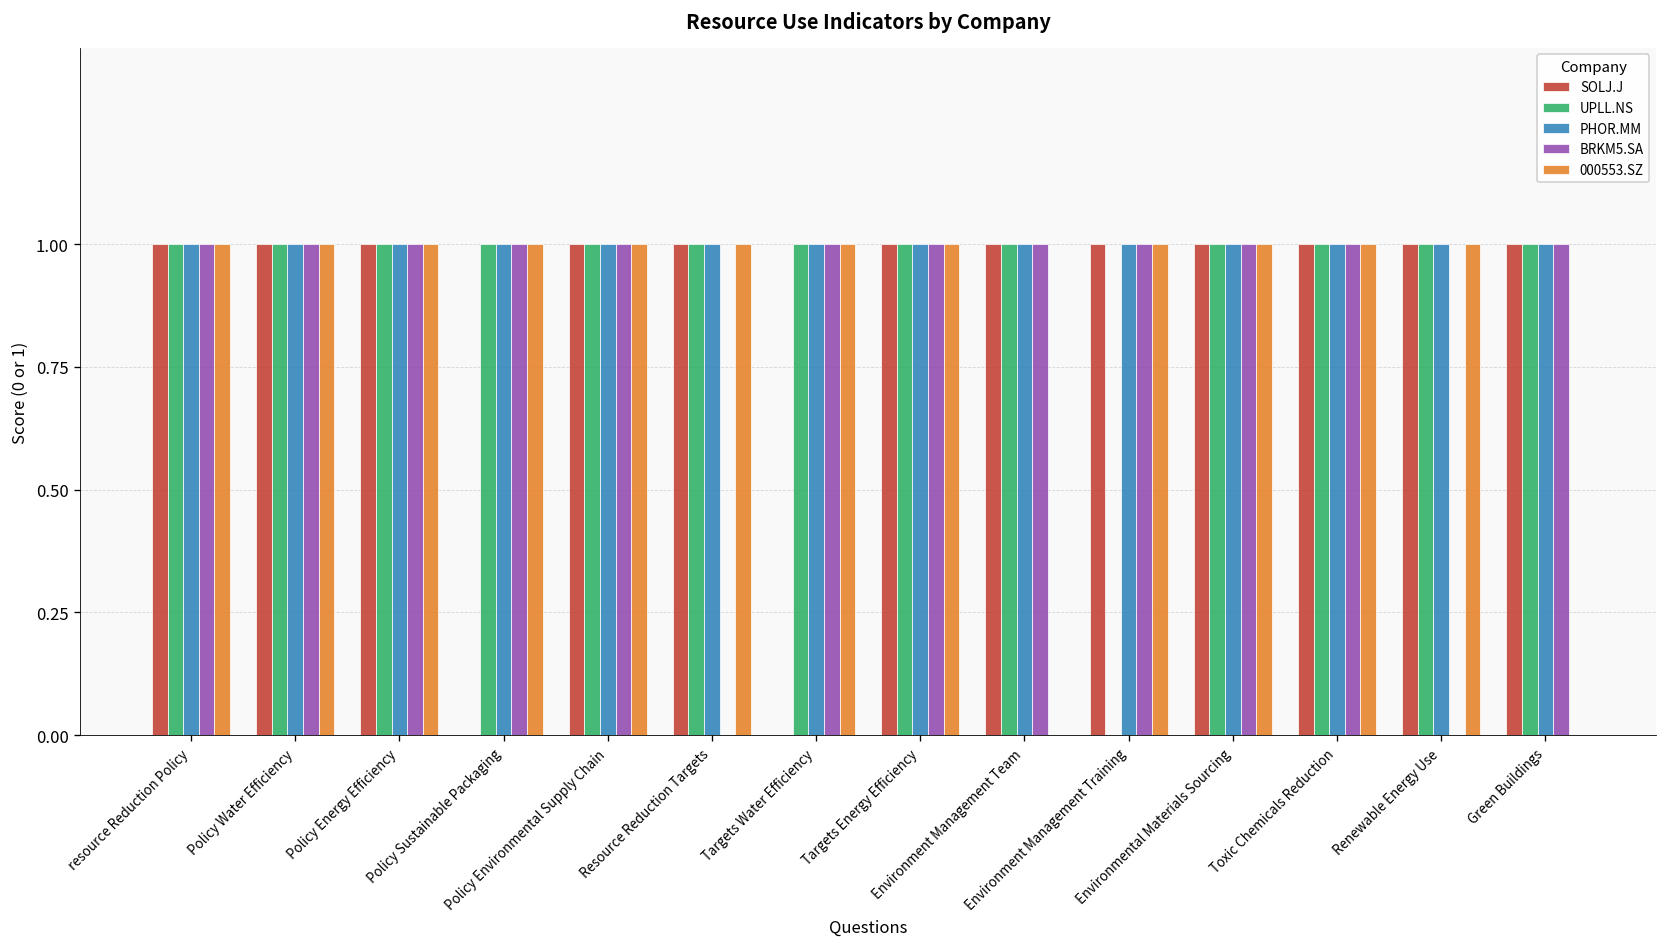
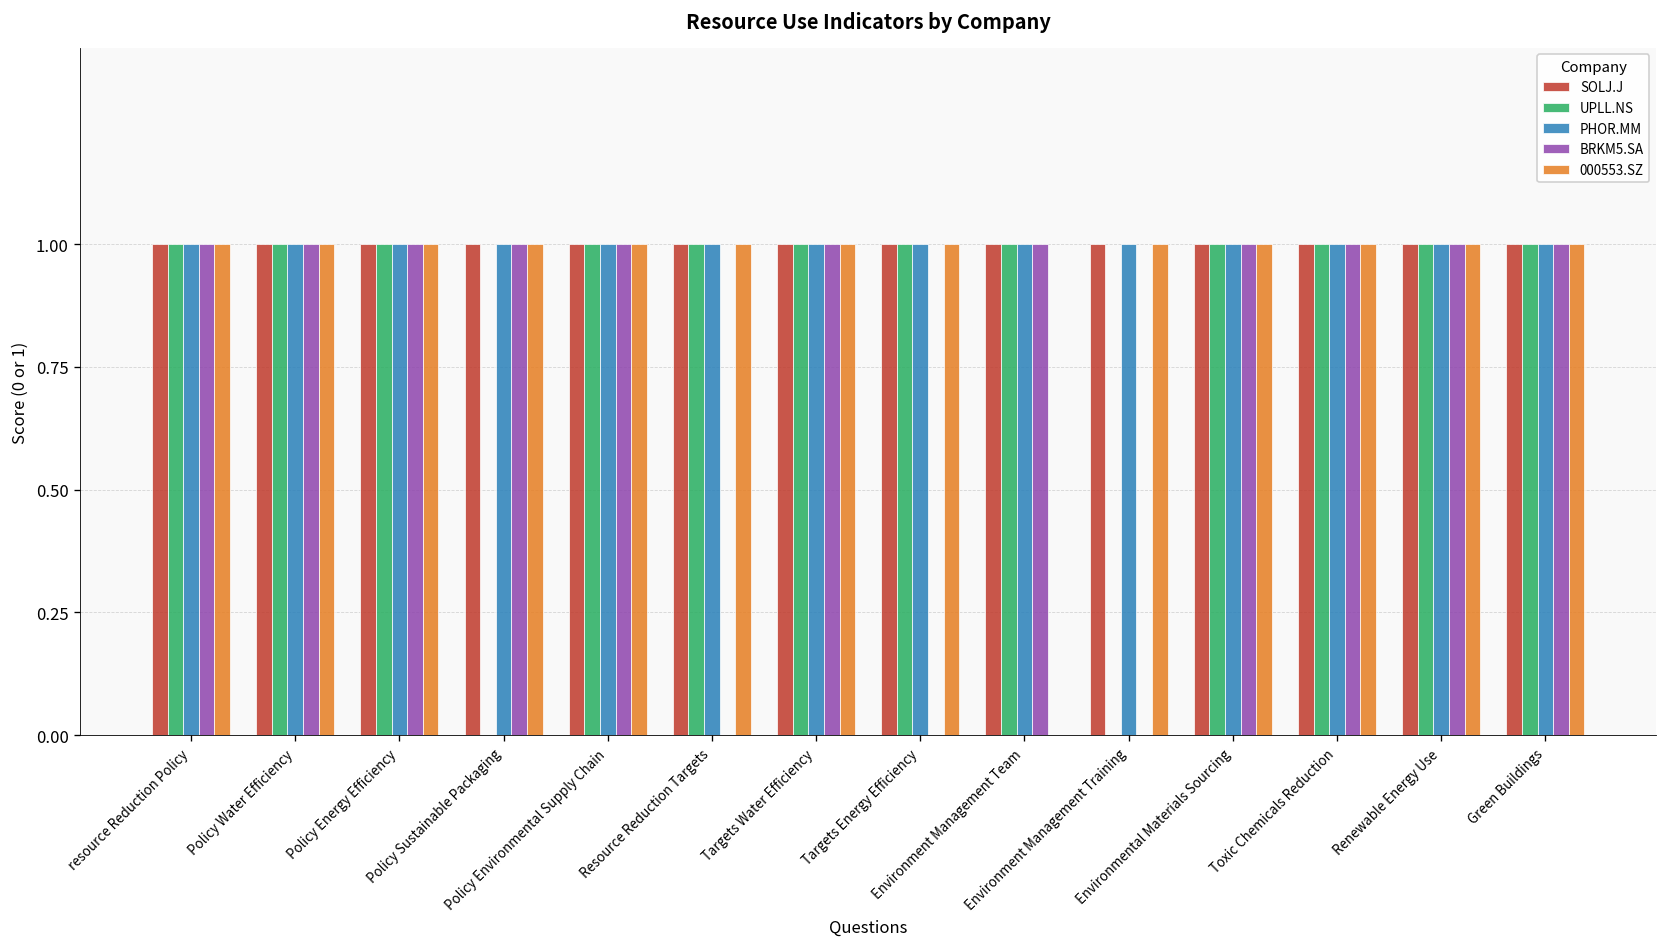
SOLJ.J, Policy Sustainable Packaging: 0 -> 1
UPLL.NS, Policy Sustainable Packaging: 1 -> 0
SOLJ.J, Targets Water Efficiency: 0 -> 1
BRKM5.SA, Targets Energy Efficiency: 1 -> 0
BRKM5.SA, Environment Management Training: 1 -> 0
BRKM5.SA, Renewable Energy Use: 0 -> 1
000553.SZ, Green Buildings: 0 -> 1
